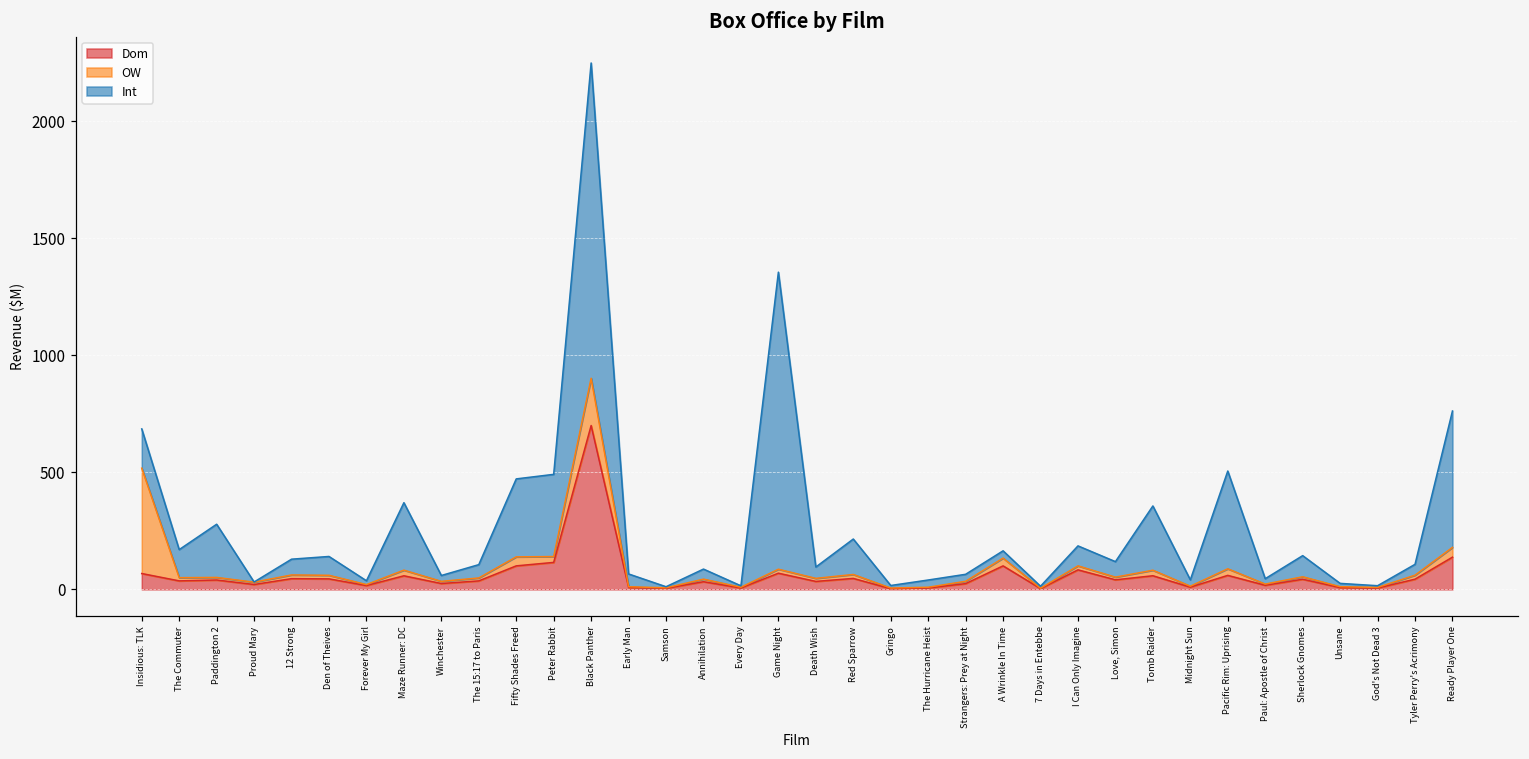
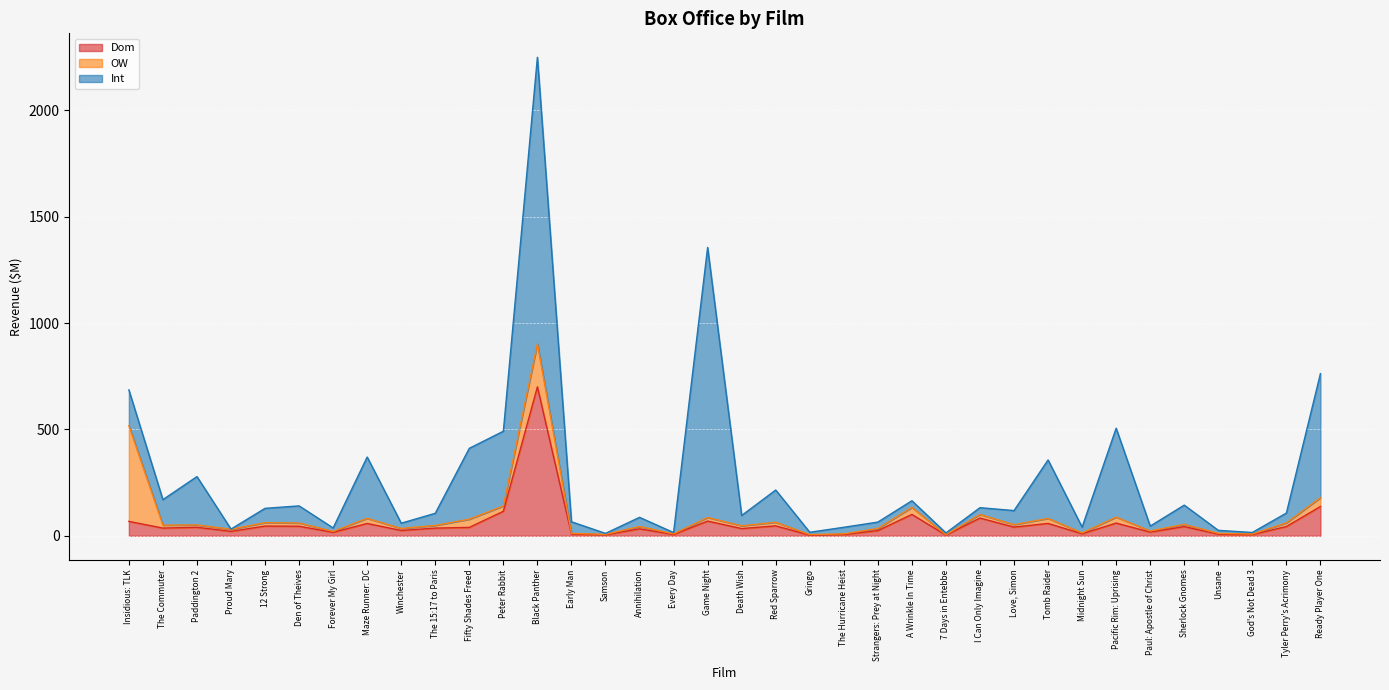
Dom, Fifty Shades Freed: 100 -> 40
Int, I Can Only Imagine: 90 -> 30
